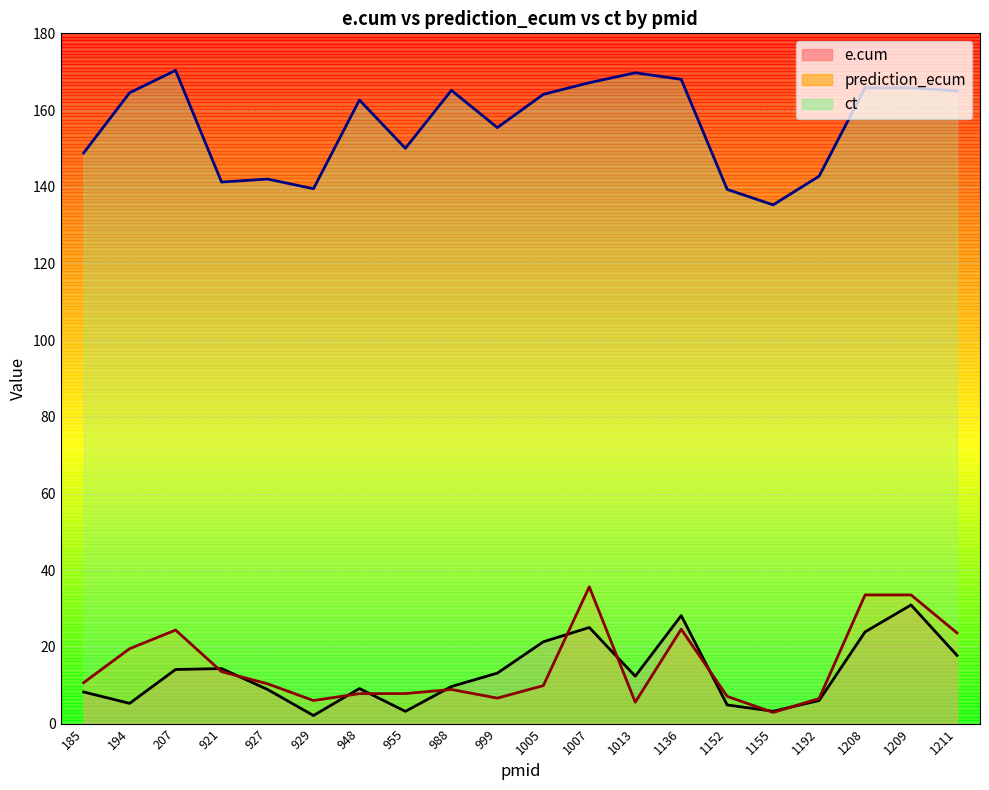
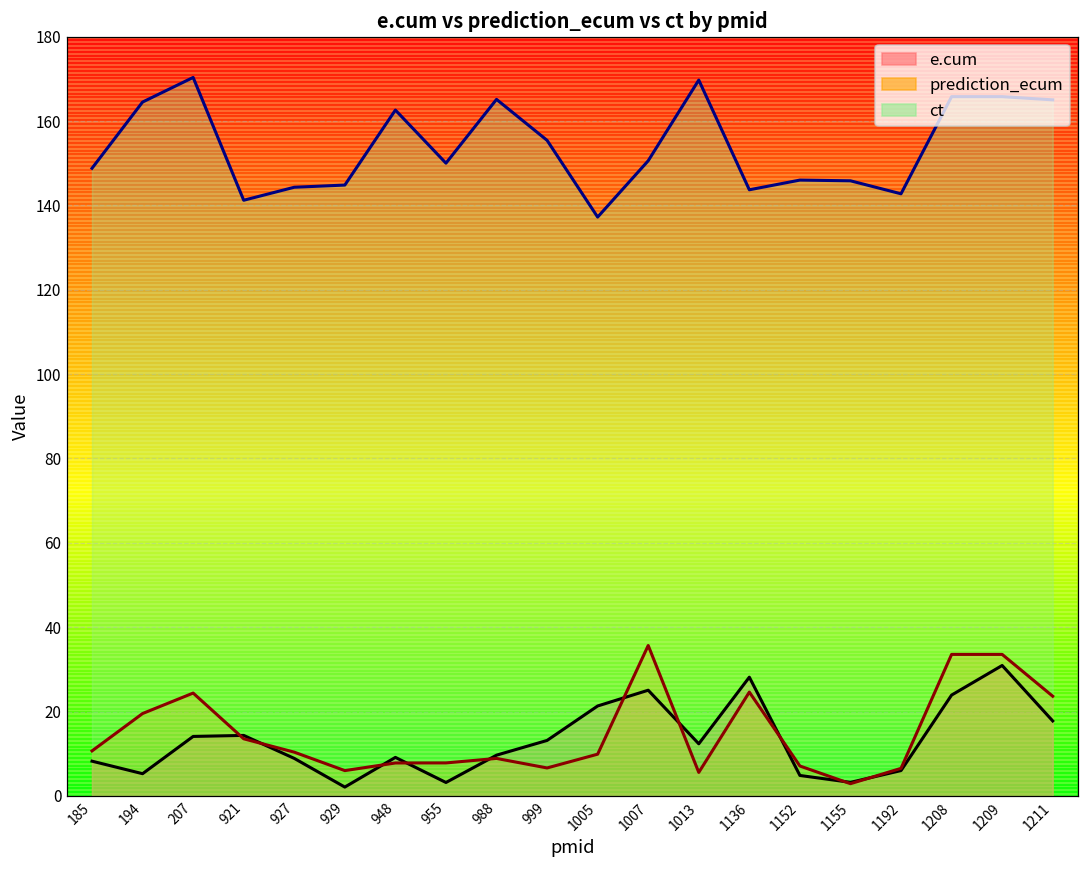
ct, 927: 142 -> 144
ct, 929: 139 -> 145
ct, 1005: 164 -> 137
ct, 1007: 167 -> 151
ct, 1136: 168 -> 144
ct, 1152: 139 -> 146
ct, 1155: 135 -> 146
